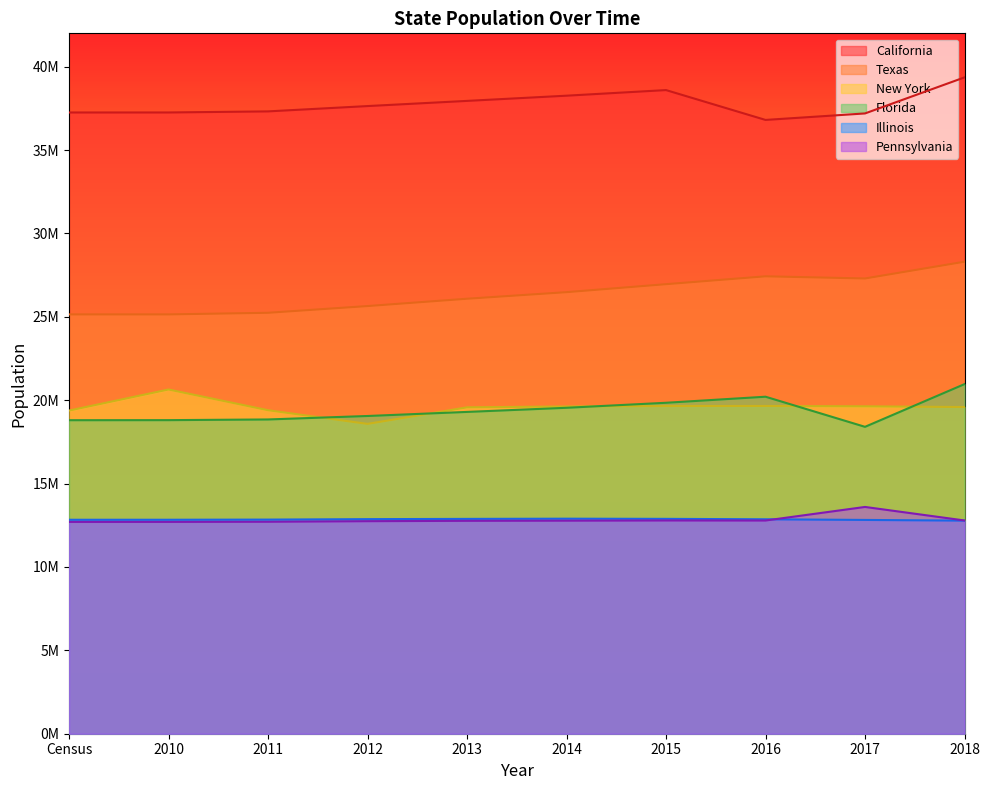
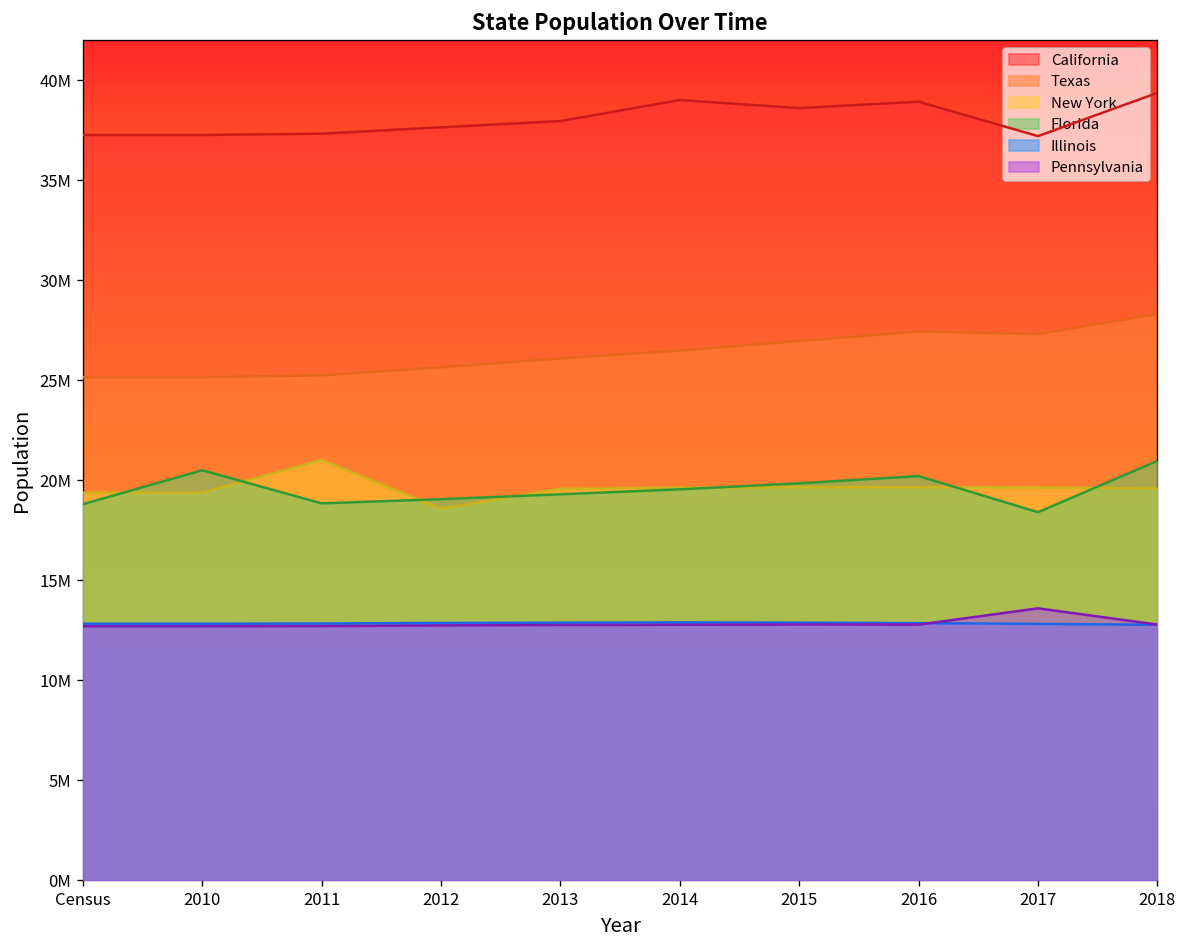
New York, 2010: 20600000 -> 19400000
Florida, 2010: 18800000 -> 20500000
New York, 2011: 19400000 -> 21000000
California, 2014: 38300000 -> 39000000
California, 2016: 36800000 -> 38900000
